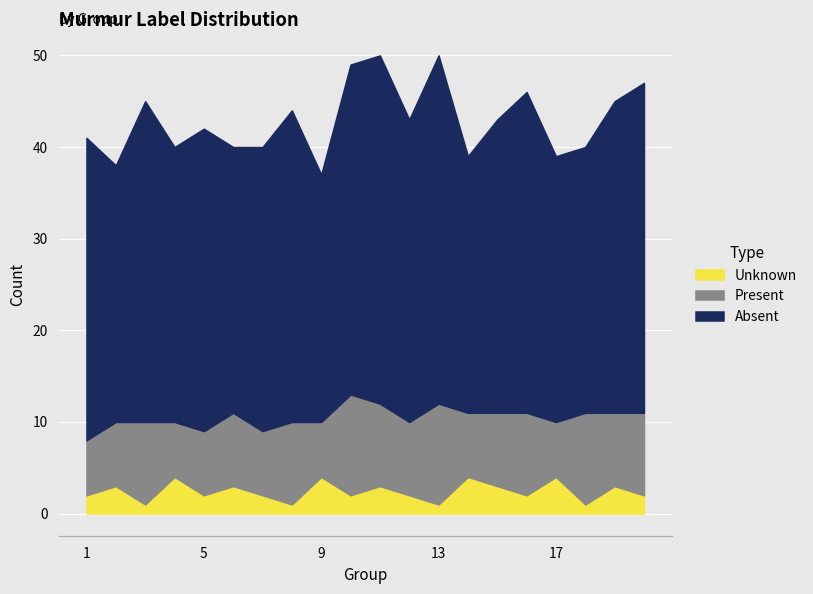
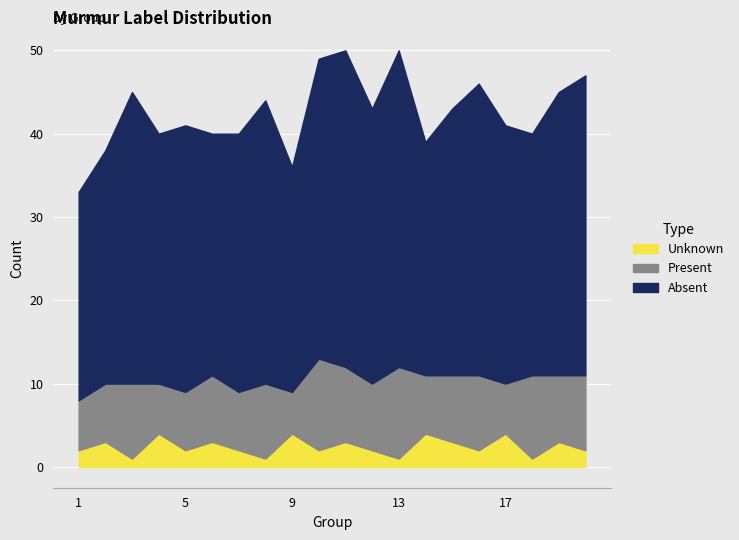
Absent, 1: 33 -> 25
Absent, 5: 33 -> 32
Present, 9: 6 -> 5
Absent, 17: 29 -> 31
